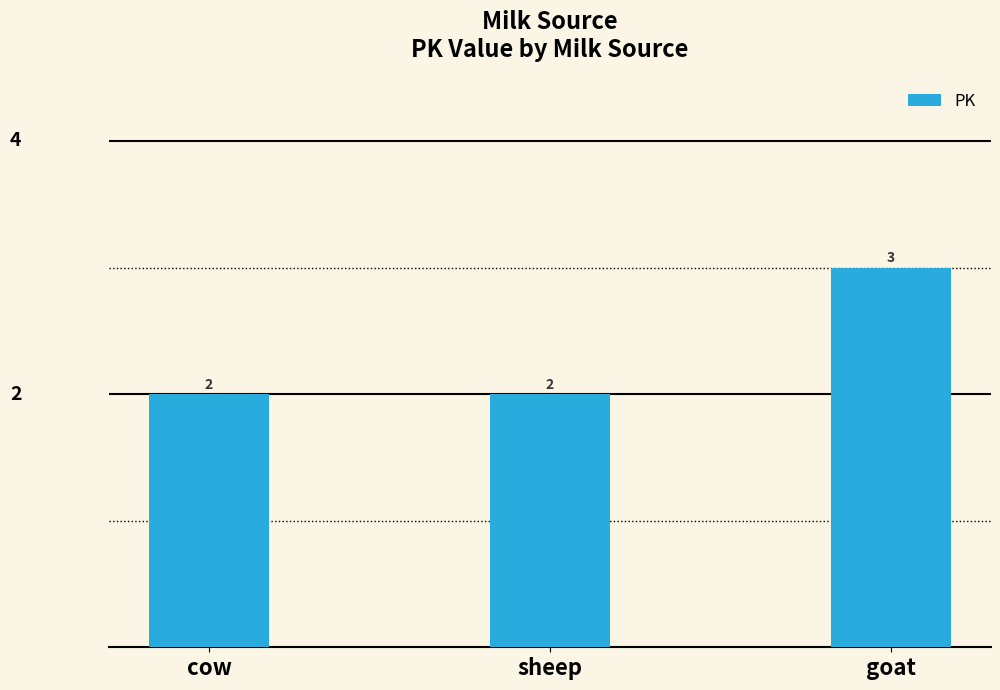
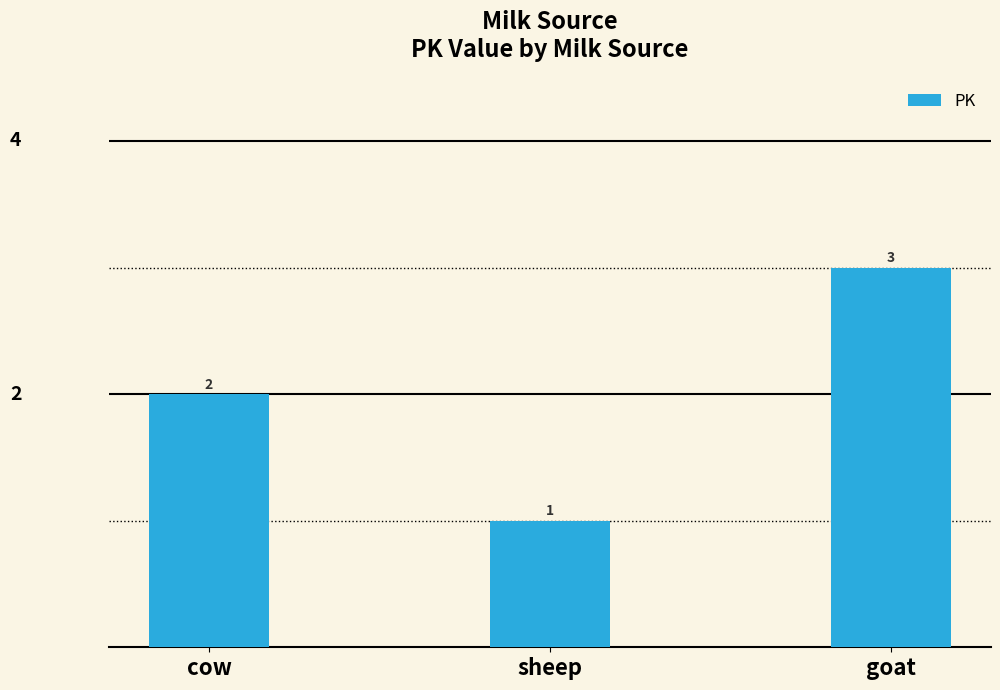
sheep: 2 -> 1
